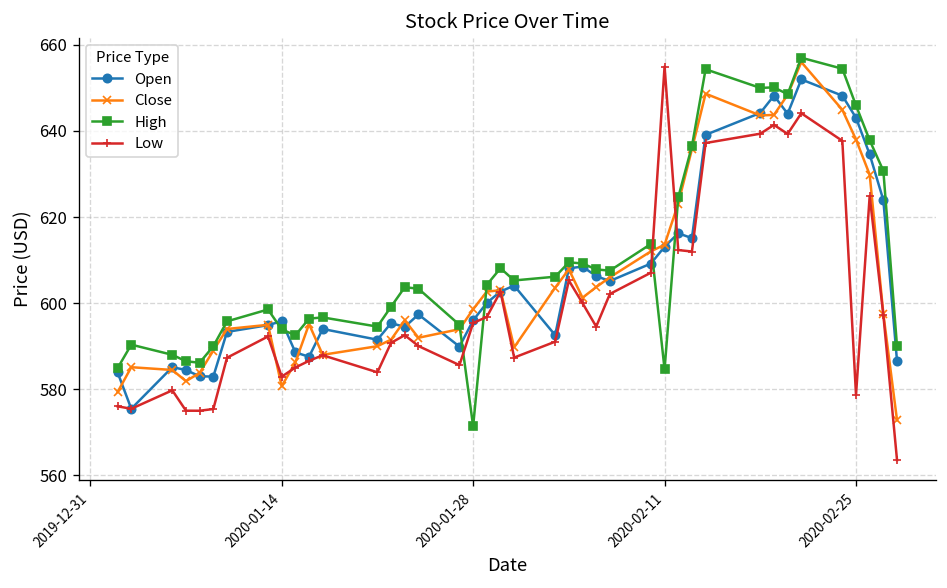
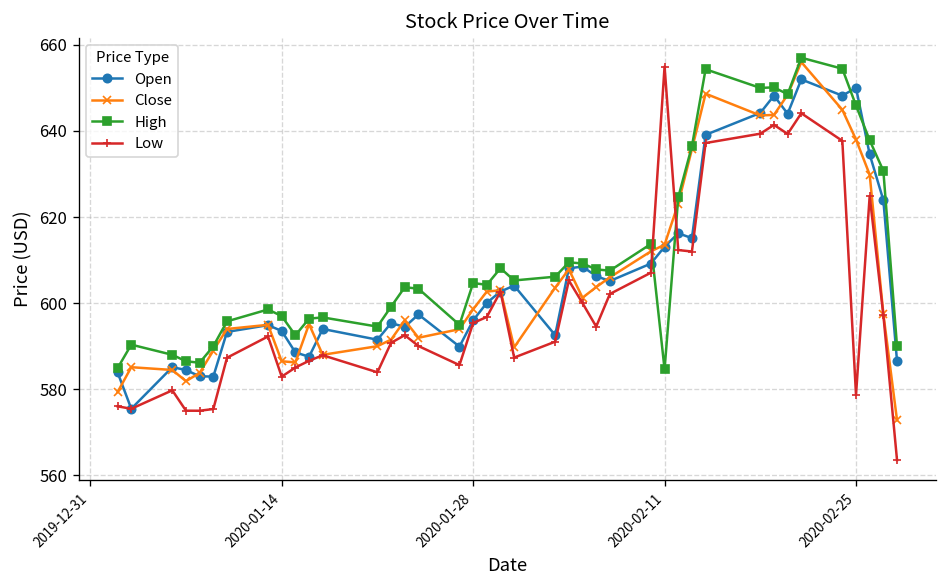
Open, 2020-01-14: 596 -> 594
Close, 2020-01-14: 581 -> 587
High, 2020-01-14: 594 -> 597
High, 2020-01-28: 571 -> 605
Open, 2020-02-25: 643 -> 650
